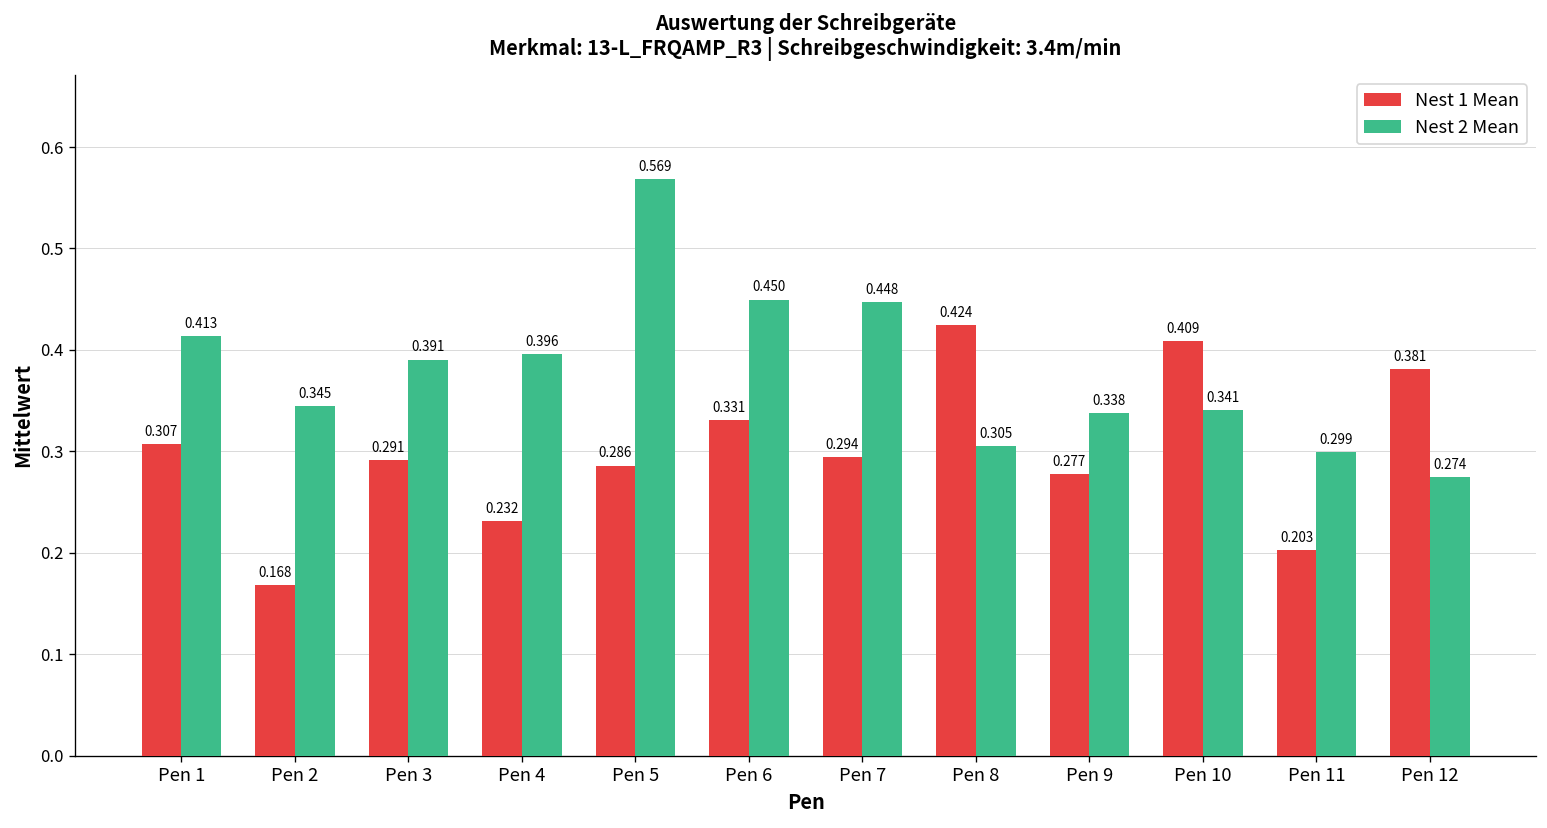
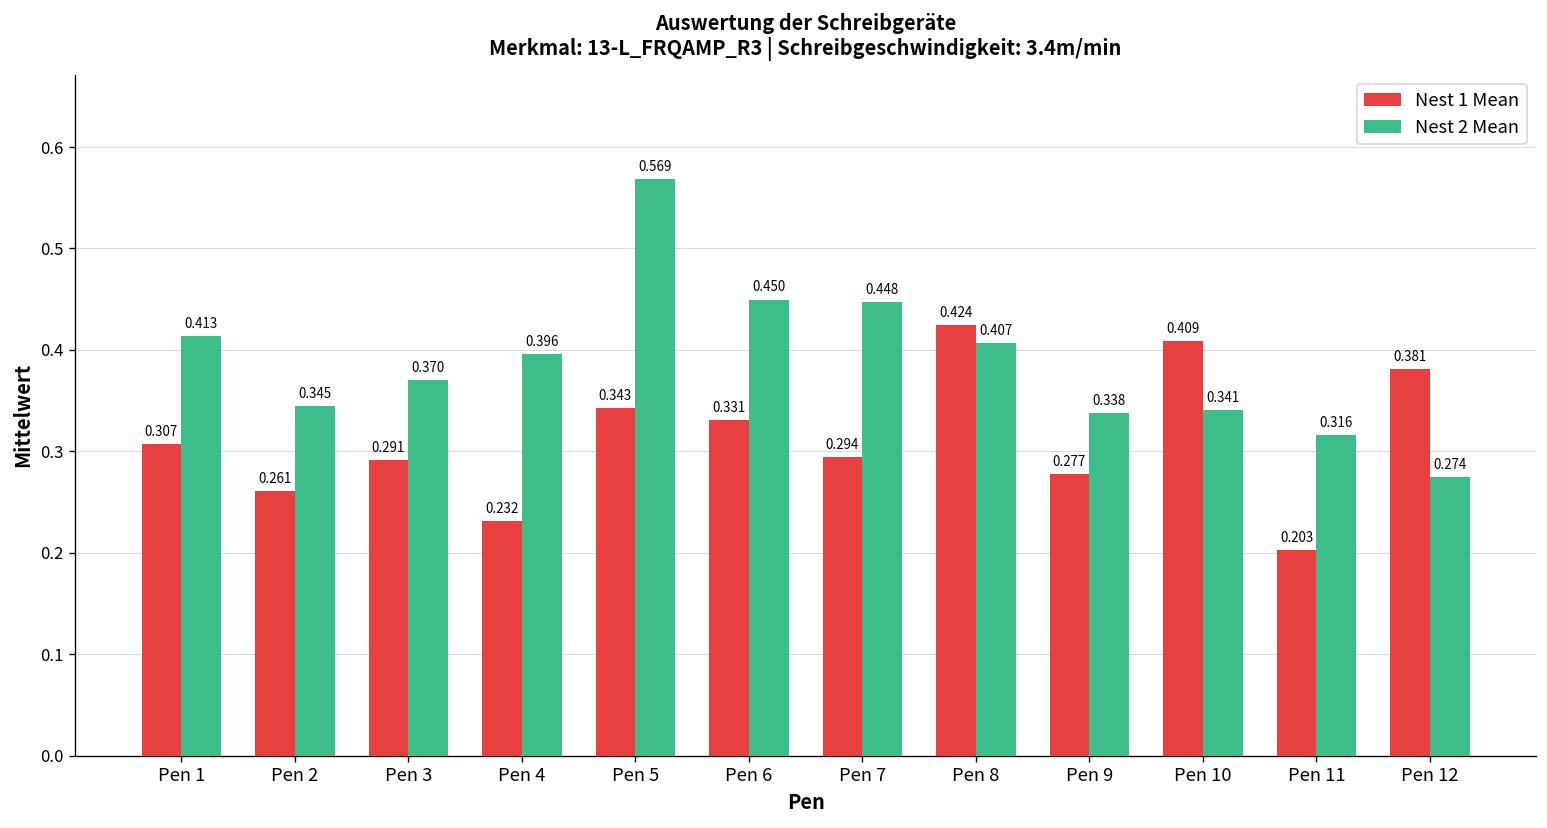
Nest 1 Mean, Pen 2: 0.168 -> 0.261
Nest 2 Mean, Pen 3: 0.391 -> 0.370
Nest 1 Mean, Pen 5: 0.286 -> 0.343
Nest 2 Mean, Pen 8: 0.305 -> 0.407
Nest 2 Mean, Pen 11: 0.299 -> 0.316
